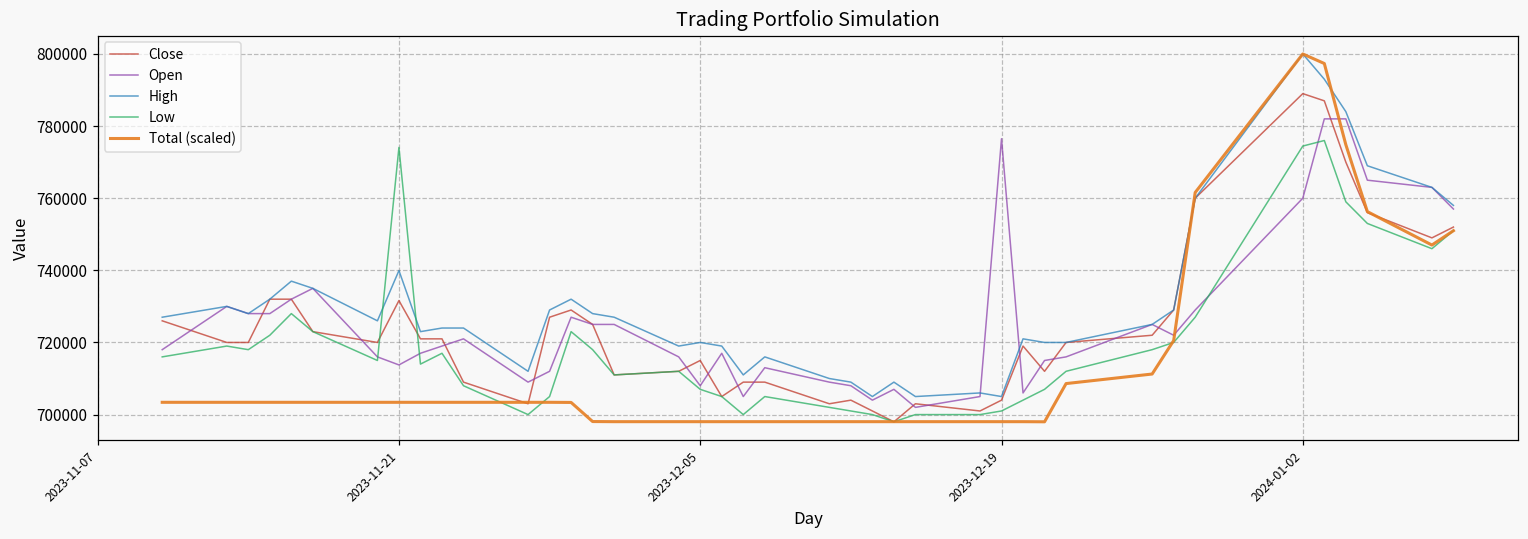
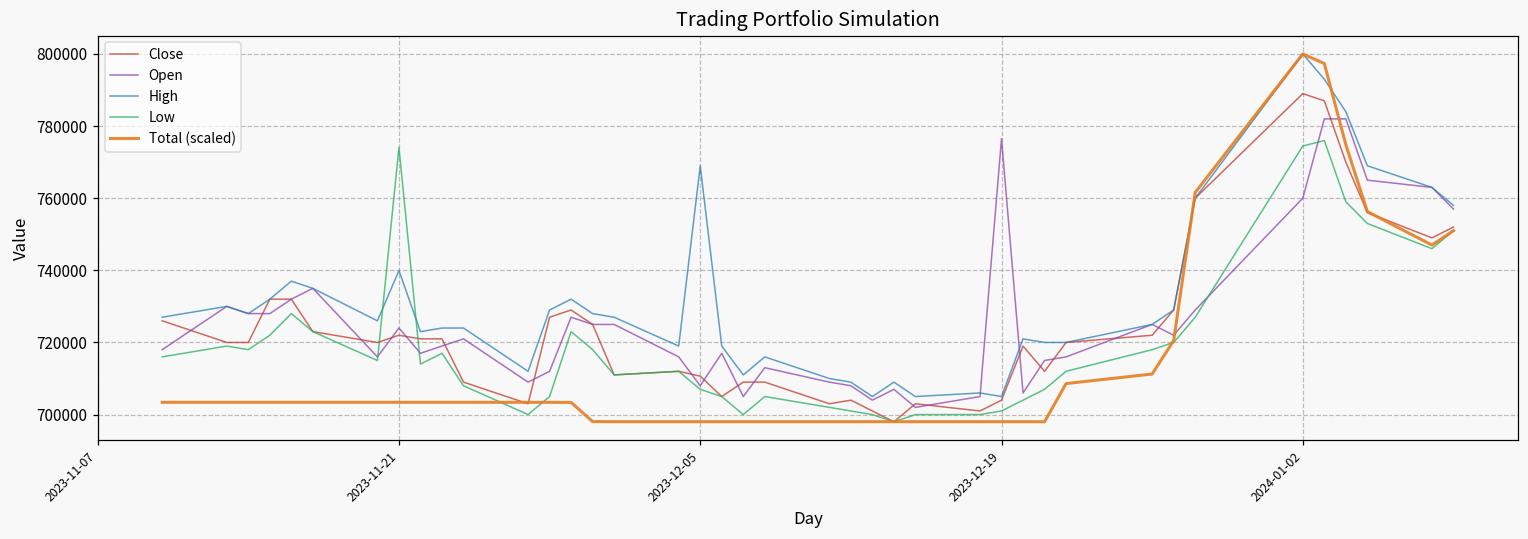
Close, 2023-11-21: 732000 -> 722000
Open, 2023-11-21: 714000 -> 724000
Close, 2023-12-05: 715000 -> 711000
High, 2023-12-05: 720000 -> 769000
